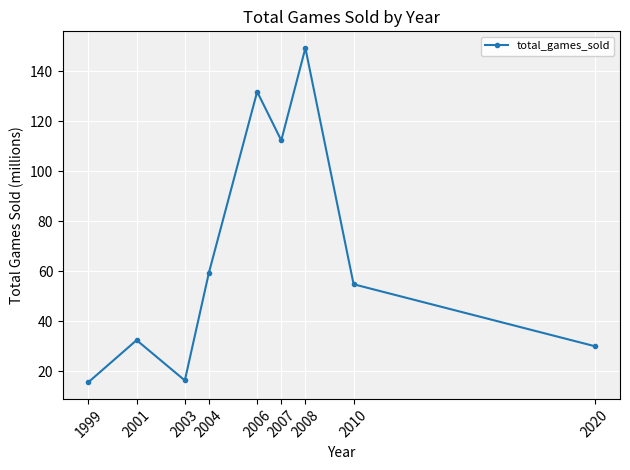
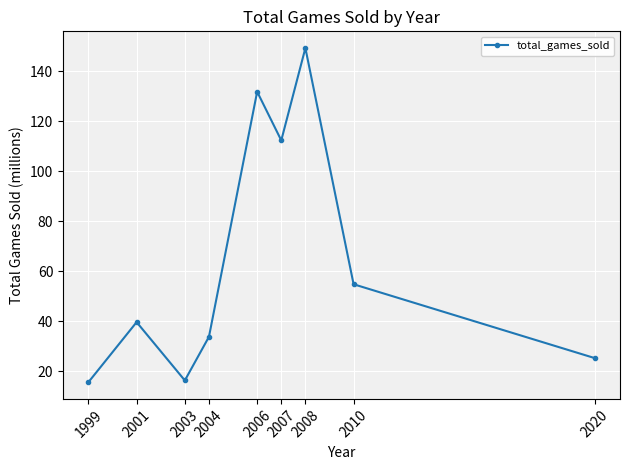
2001: 32 -> 40
2004: 59 -> 34
2020: 30 -> 25
